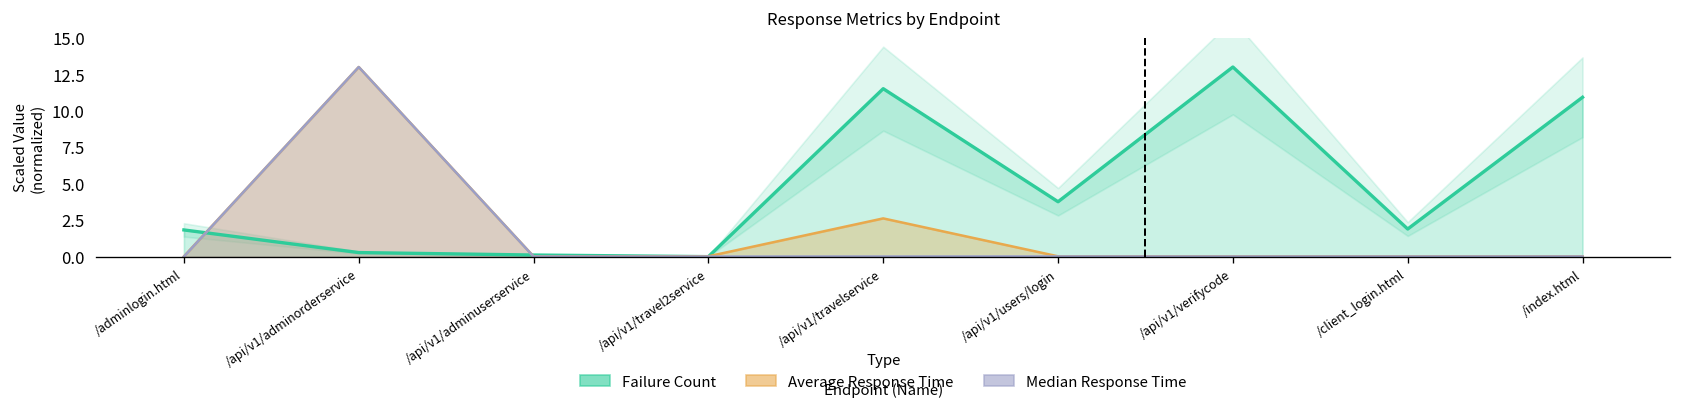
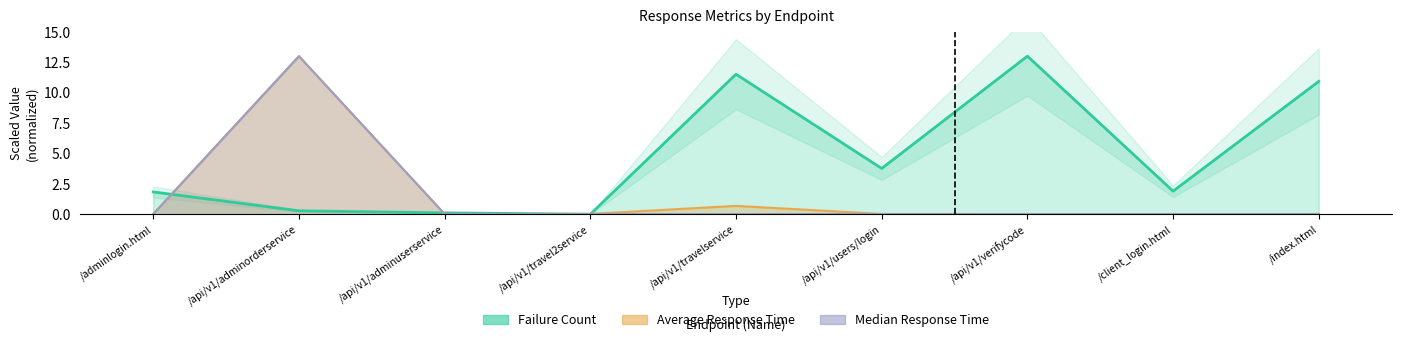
Average Response Time, /api/v1/travelservice: 2.6 -> 0.7
